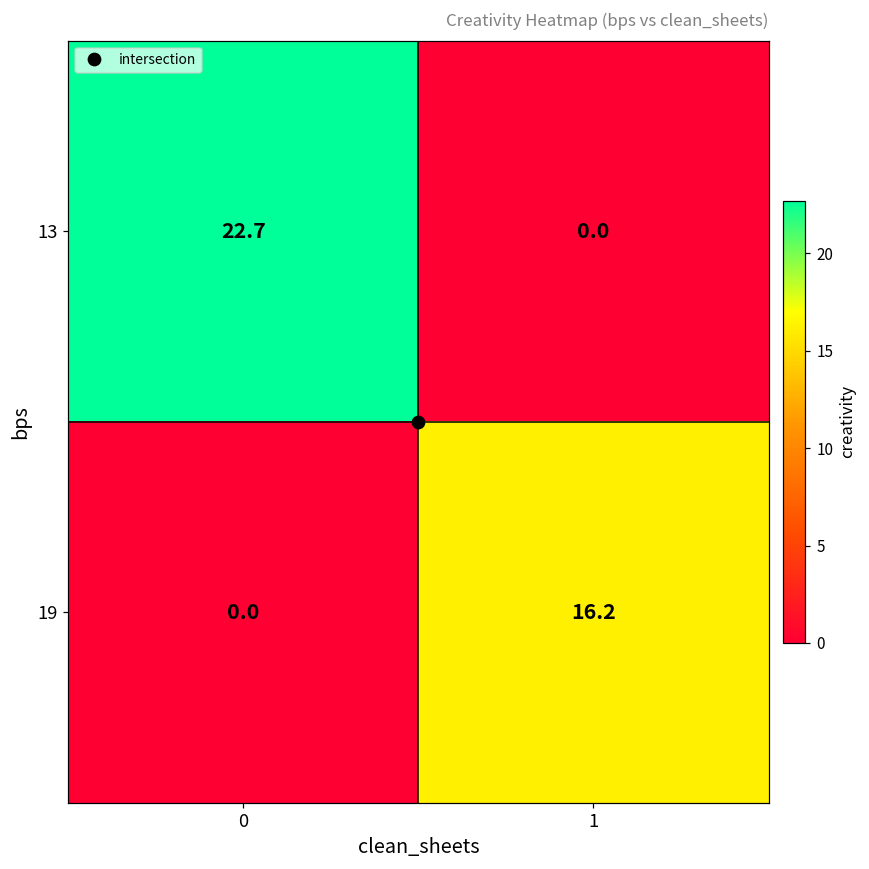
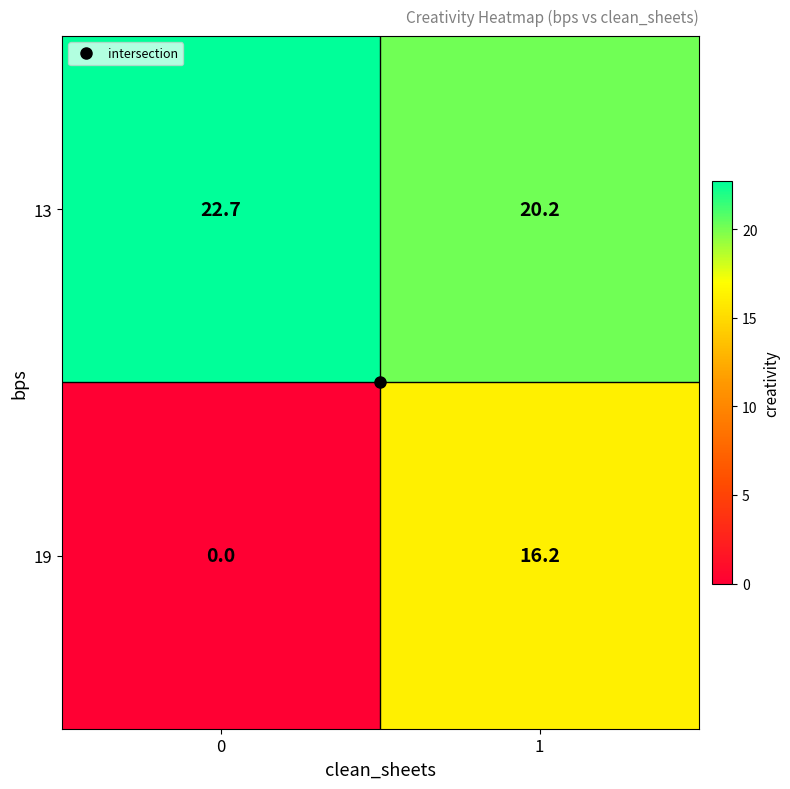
13, 1: 0.0 -> 20.2
